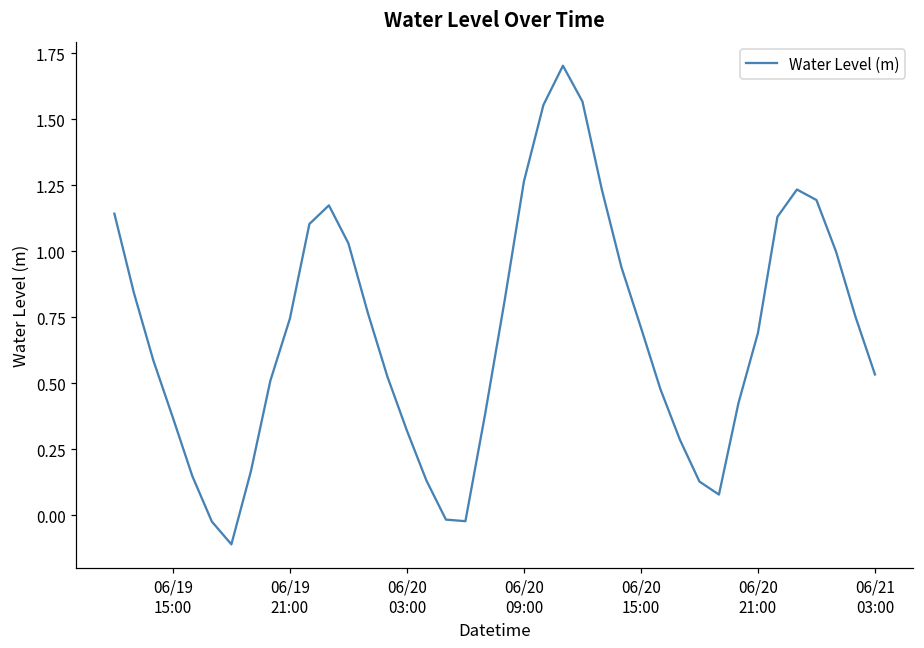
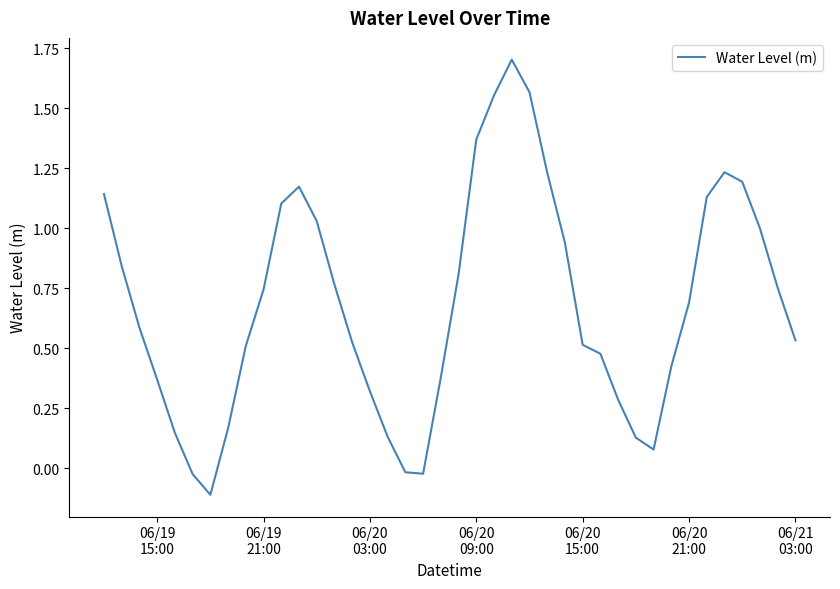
06/20 09:00: 1.26 -> 1.37
06/20 15:00: 0.71 -> 0.51
